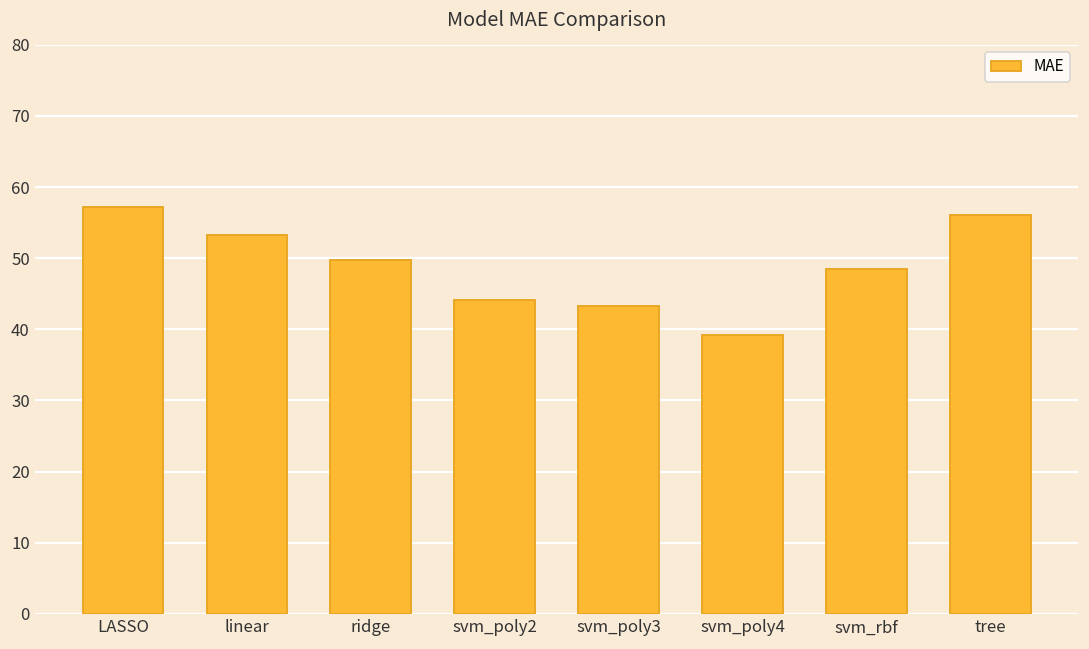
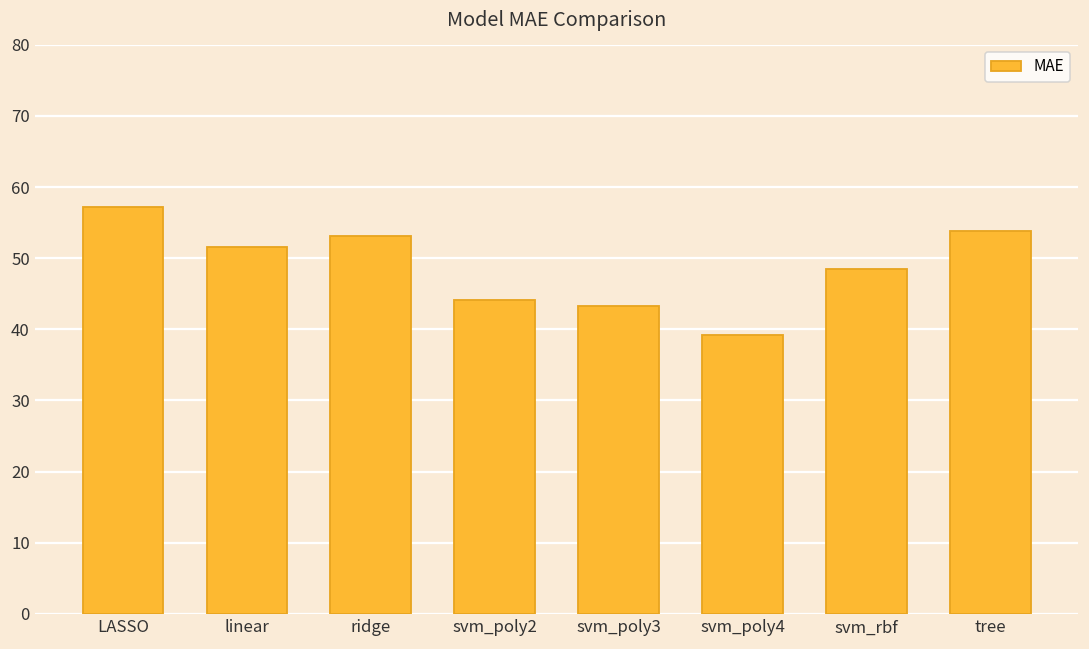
linear: 53 -> 52
ridge: 50 -> 53
tree: 56 -> 54
